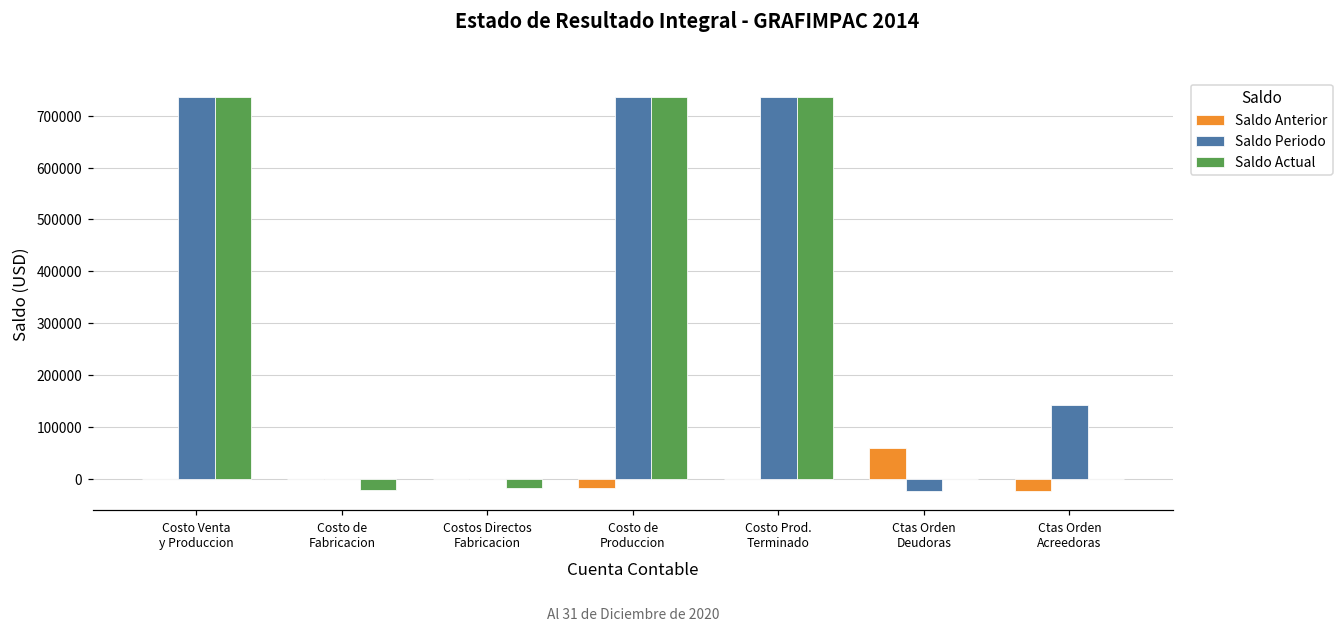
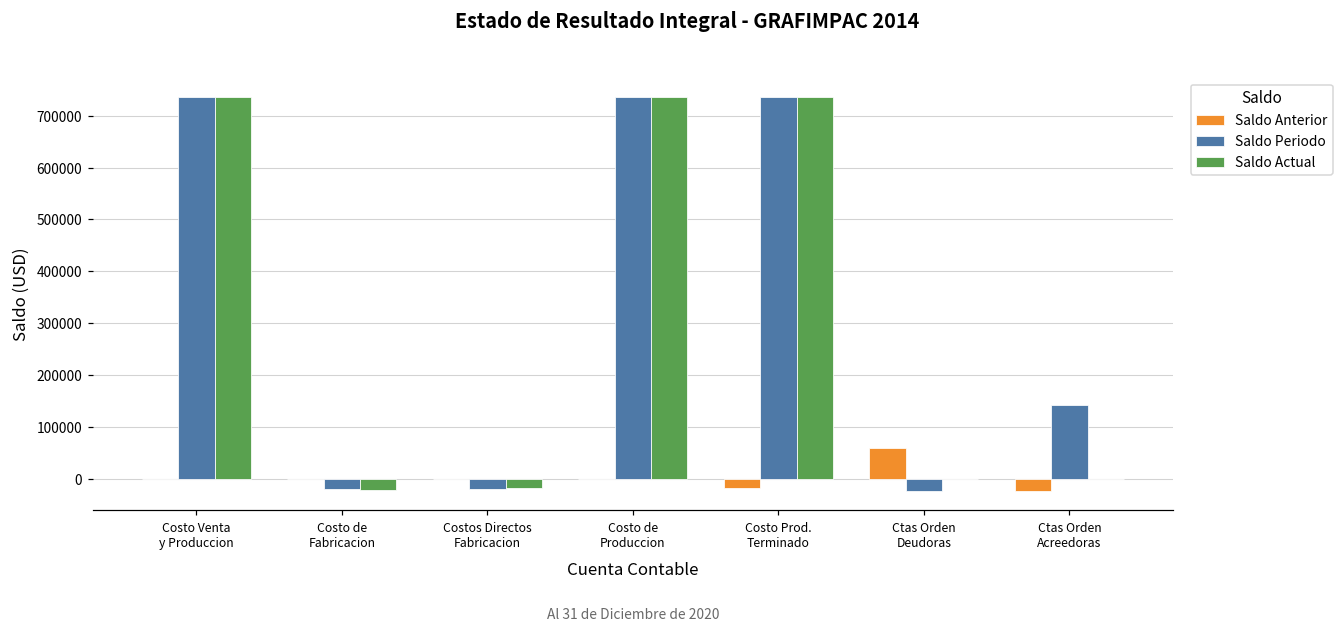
Saldo Periodo, Costo de Fabricacion: 0 -> -20000
Saldo Periodo, Costos Directos Fabricacion: 0 -> -20000
Saldo Anterior, Costo de Produccion: -20000 -> 0
Saldo Anterior, Costo Prod. Terminado: 0 -> -20000
